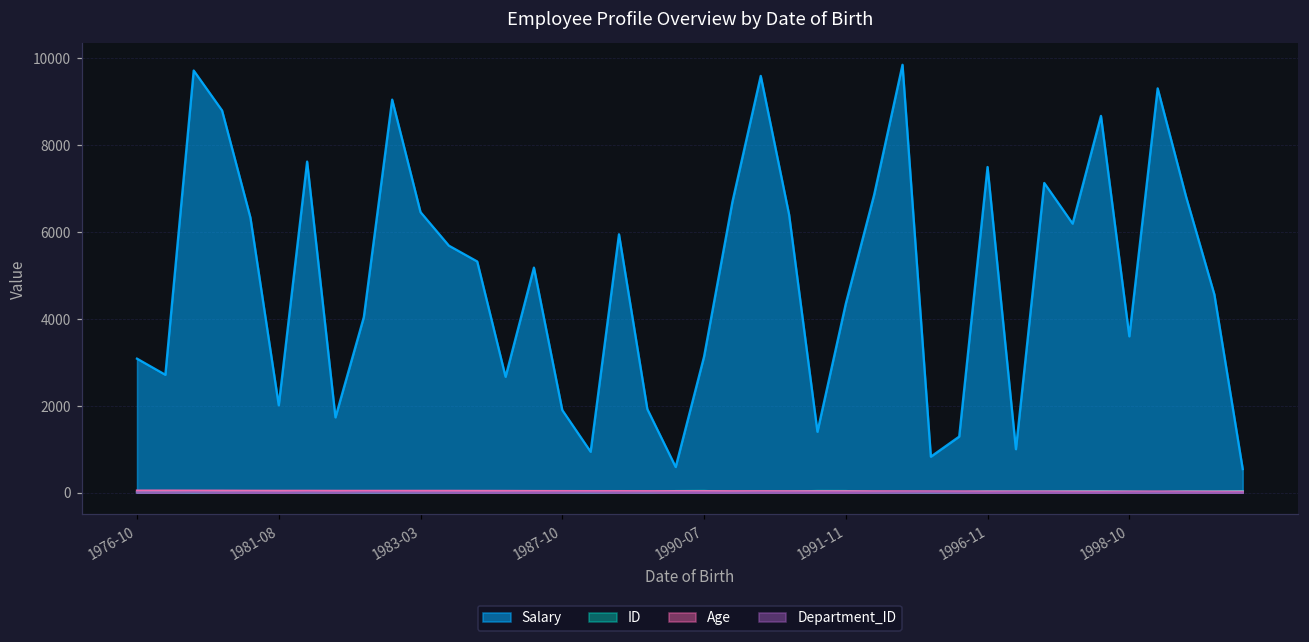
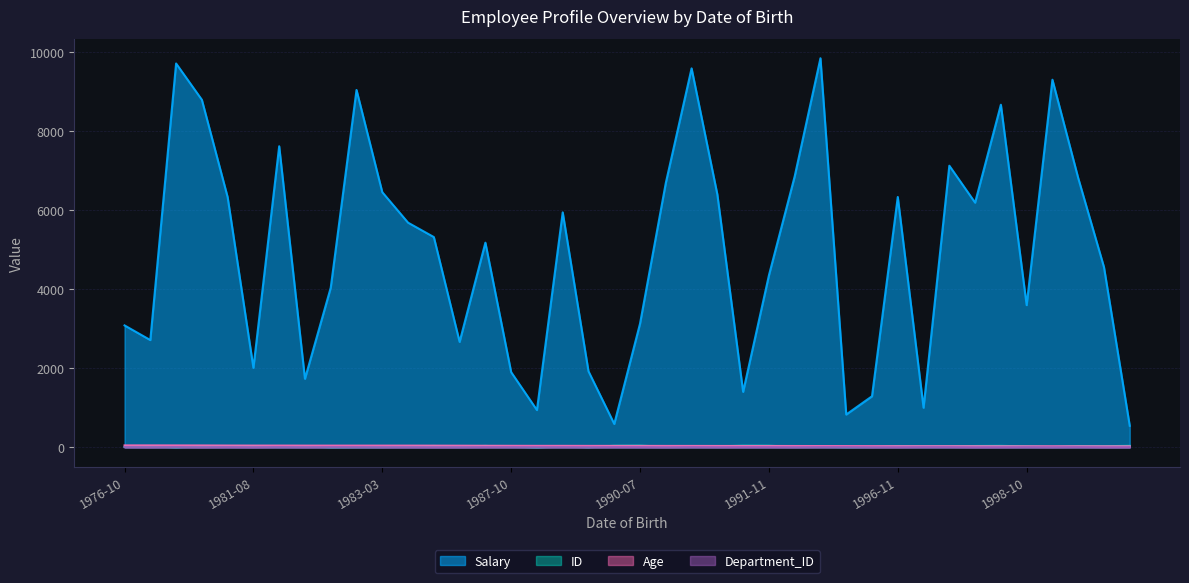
Salary, 1996-11: 7500 -> 6300
